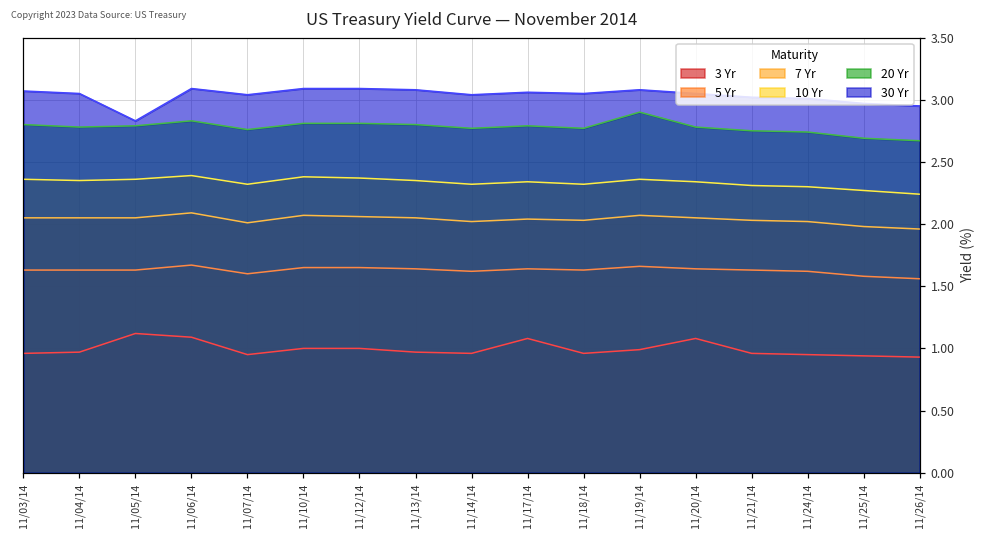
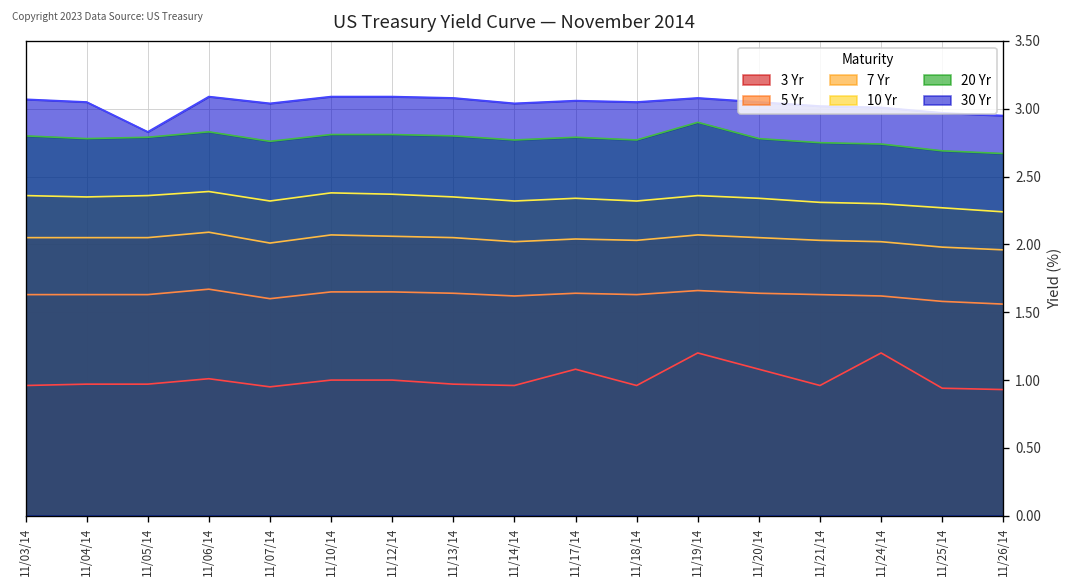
3 Yr, 11/05/14: 1.12 -> 0.97
3 Yr, 11/06/14: 1.09 -> 1.01
3 Yr, 11/19/14: 0.99 -> 1.20
3 Yr, 11/24/14: 0.95 -> 1.20
